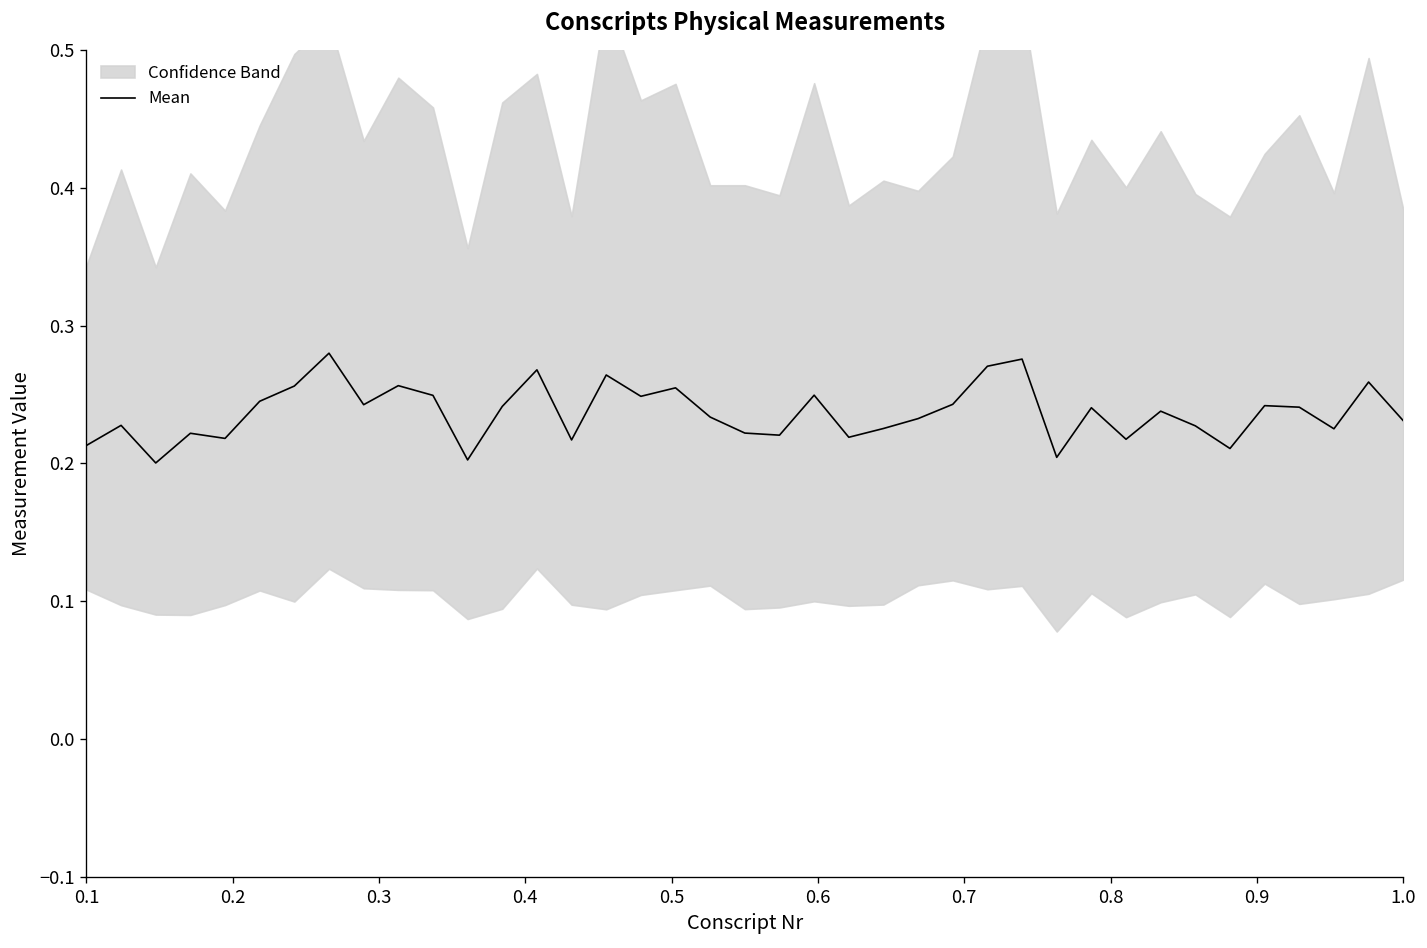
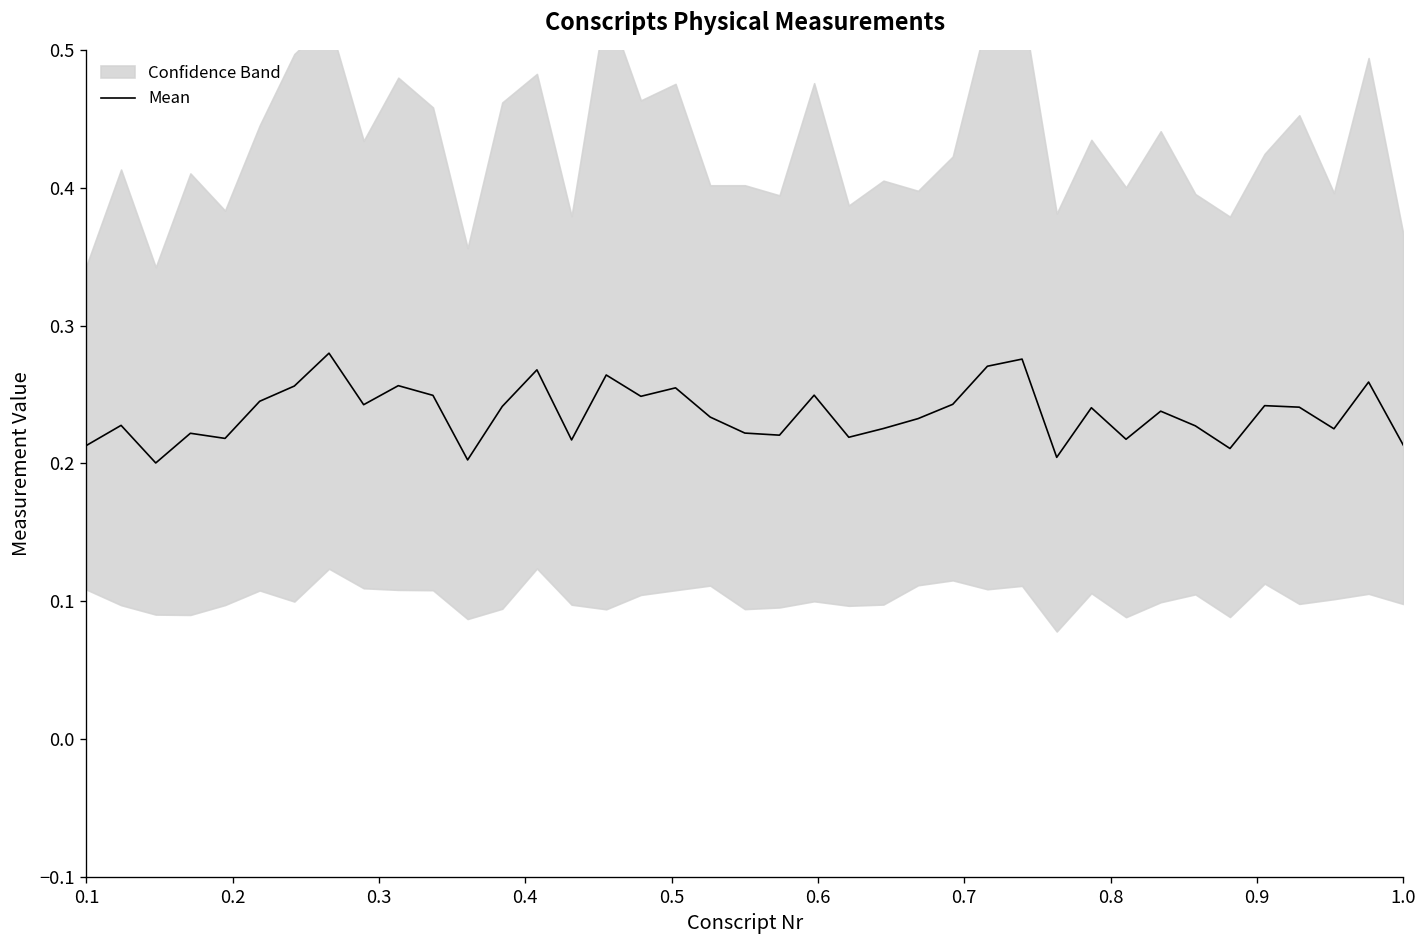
Mean, 1.0: 0.231 -> 0.213
